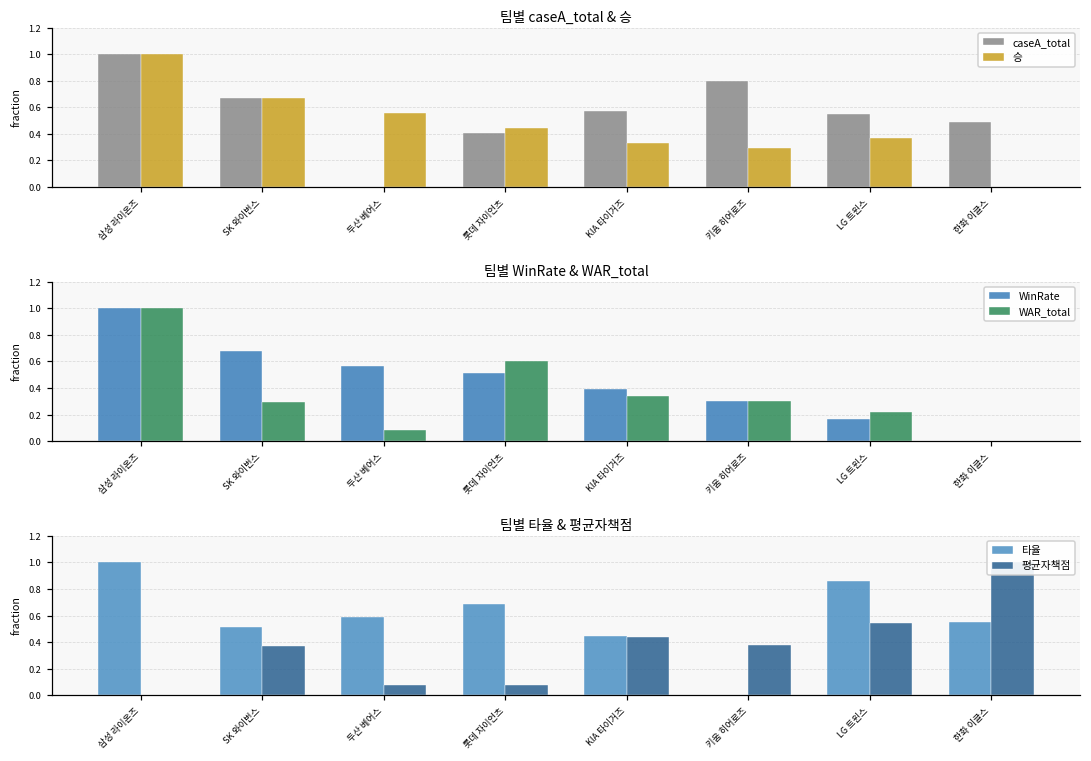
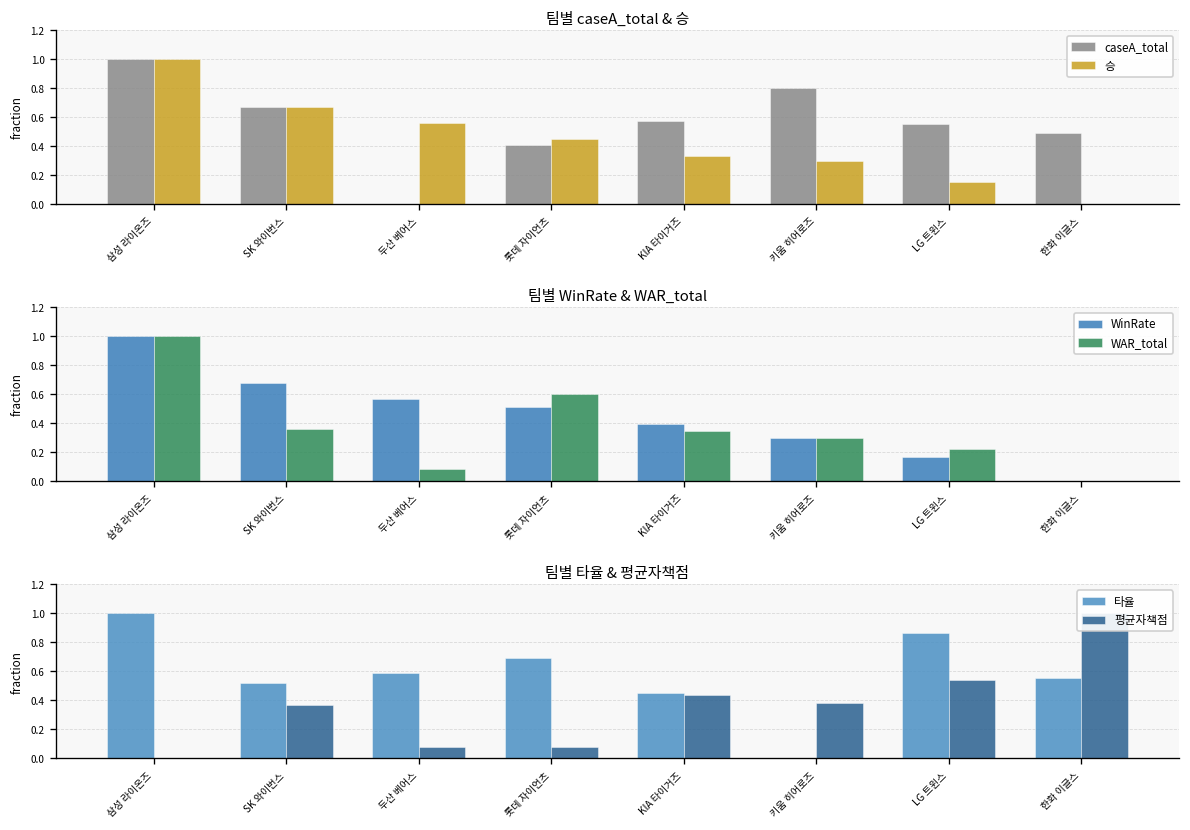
팀별 caseA_total & 승, 승, LG 트윈스: 0.37 -> 0.15
팀별 WinRate & WAR_total, WAR_total, SK 와이번스: 0.29 -> 0.36
